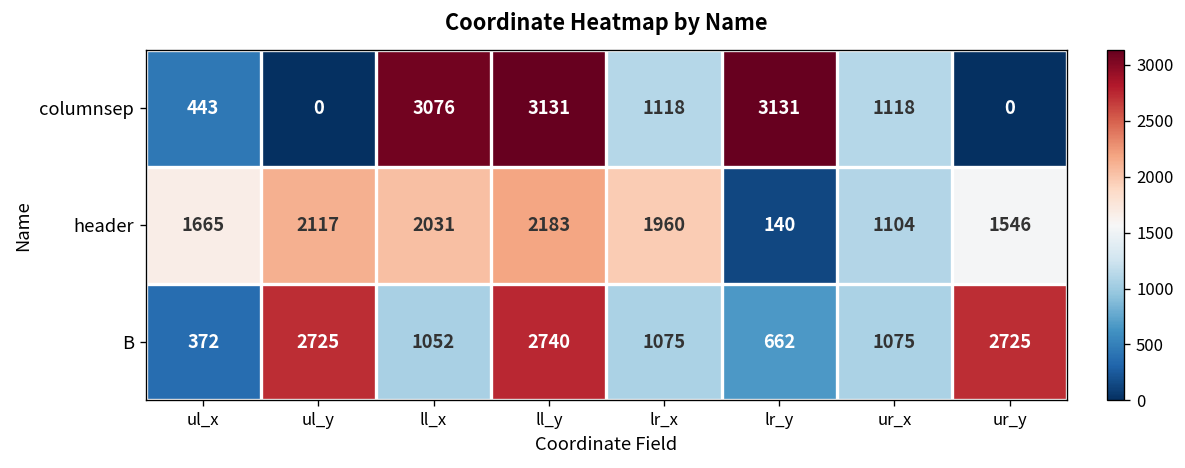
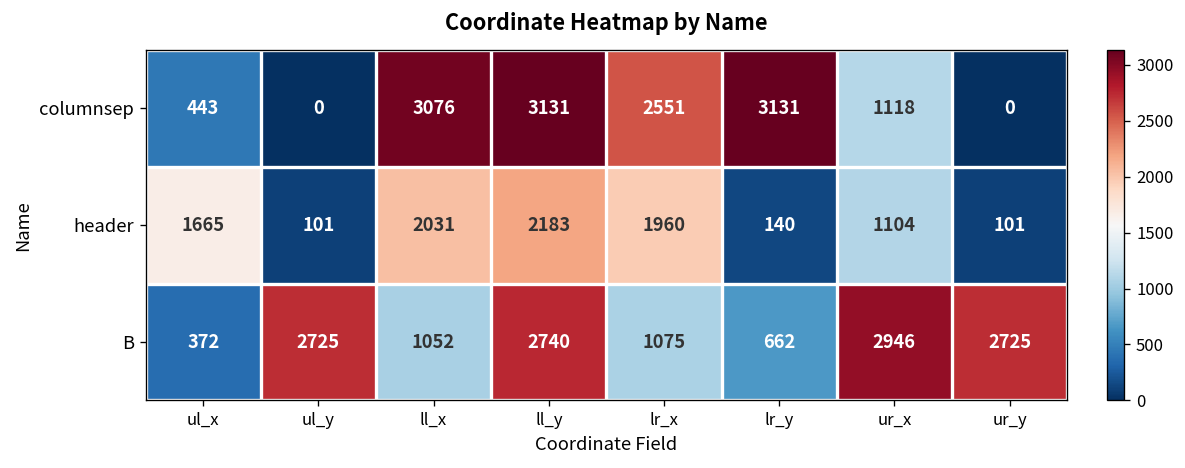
columnsep, lr_x: 1118 -> 2551
header, ul_y: 2117 -> 101
header, ur_y: 1546 -> 101
B, ur_x: 1075 -> 2946
